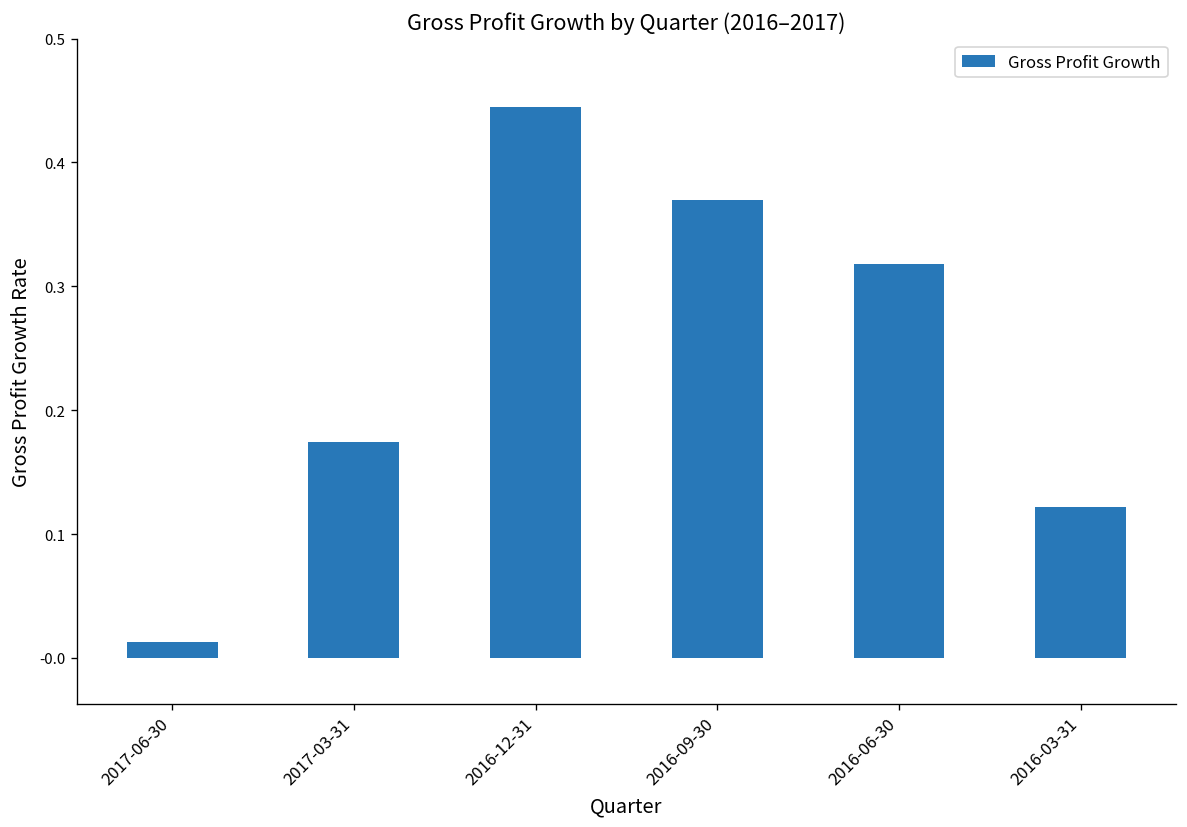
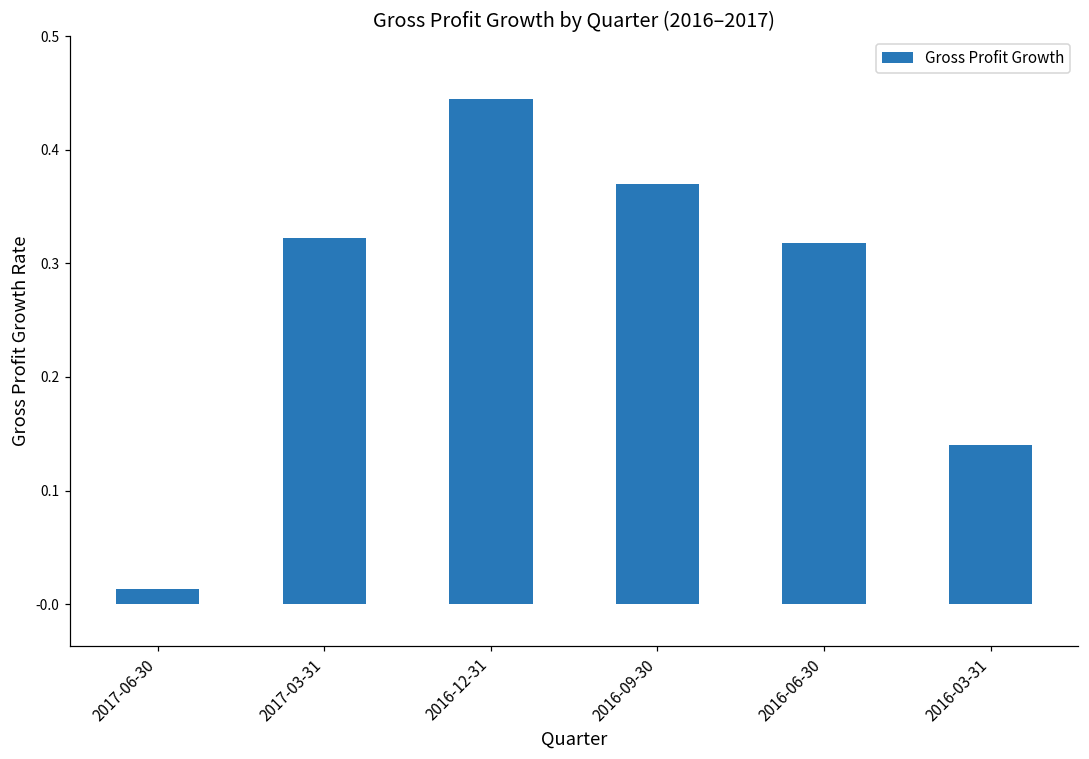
2017-03-31: 0.175 -> 0.322
2016-03-31: 0.122 -> 0.140
